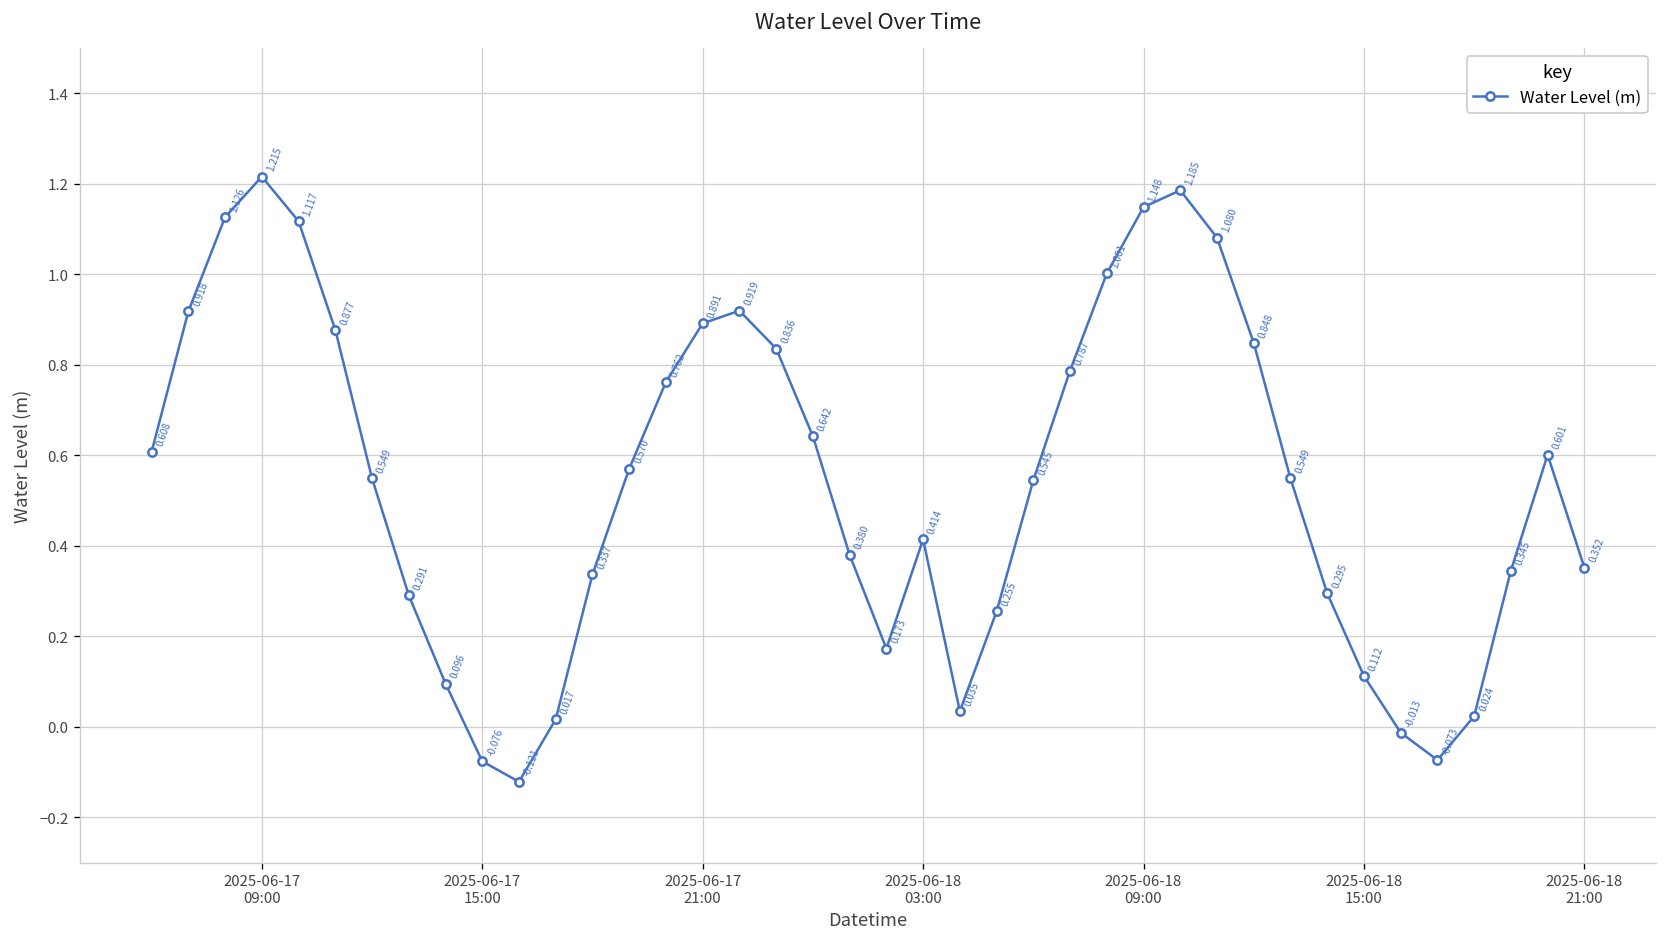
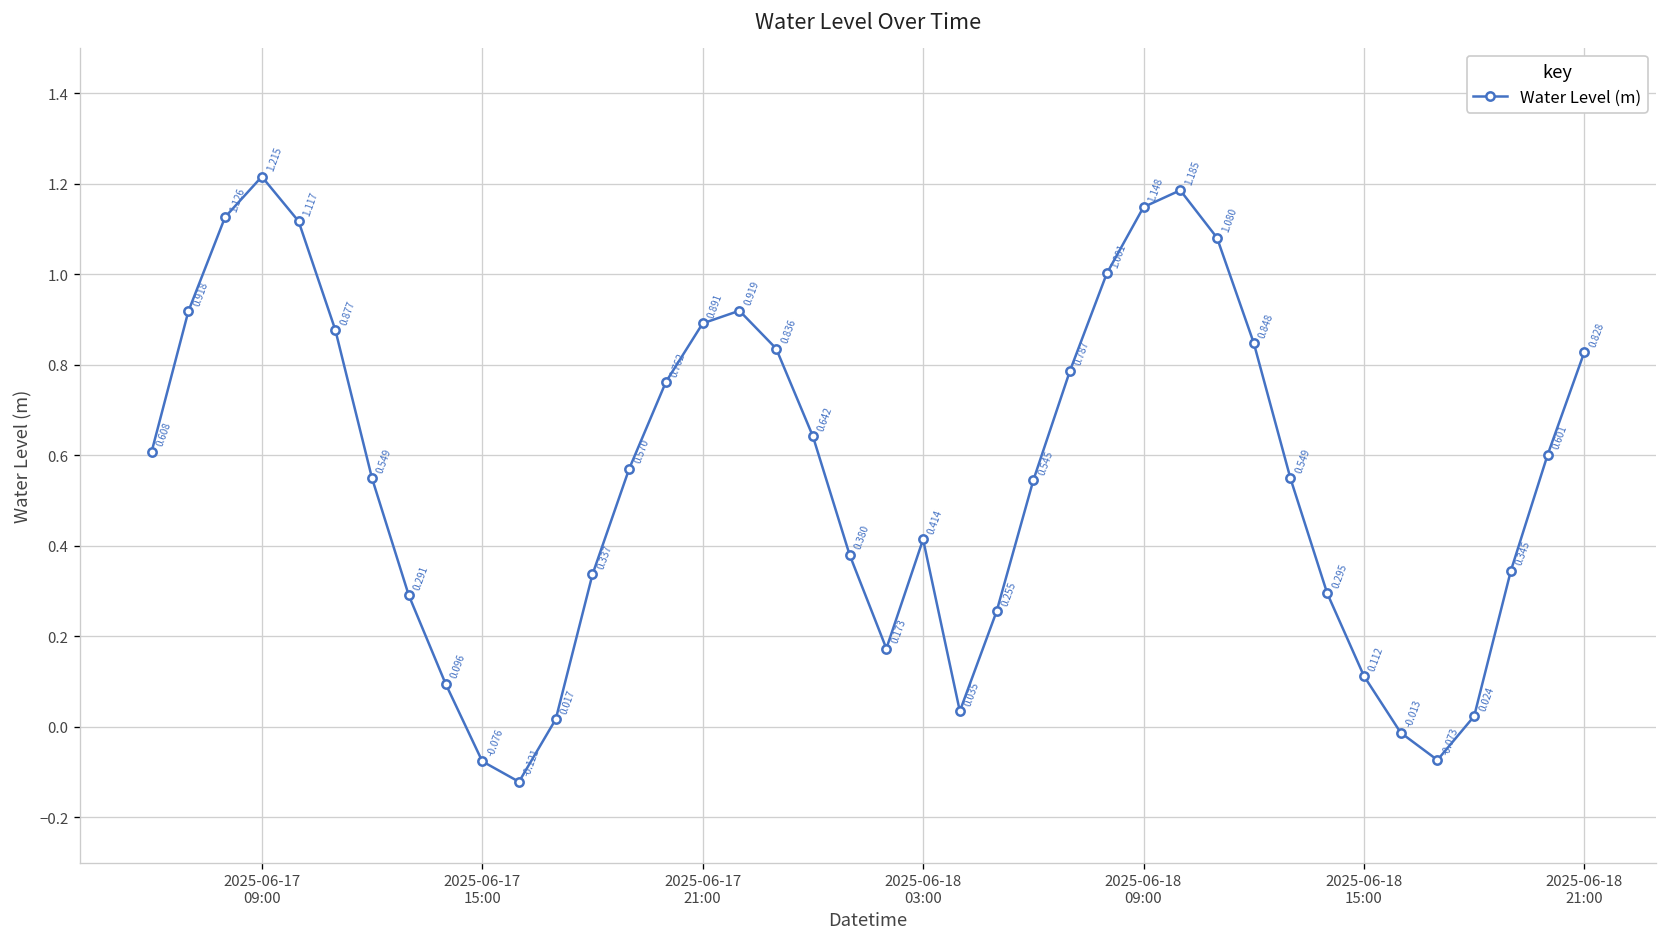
2025-06-18 21:00: 0.352 -> 0.828
